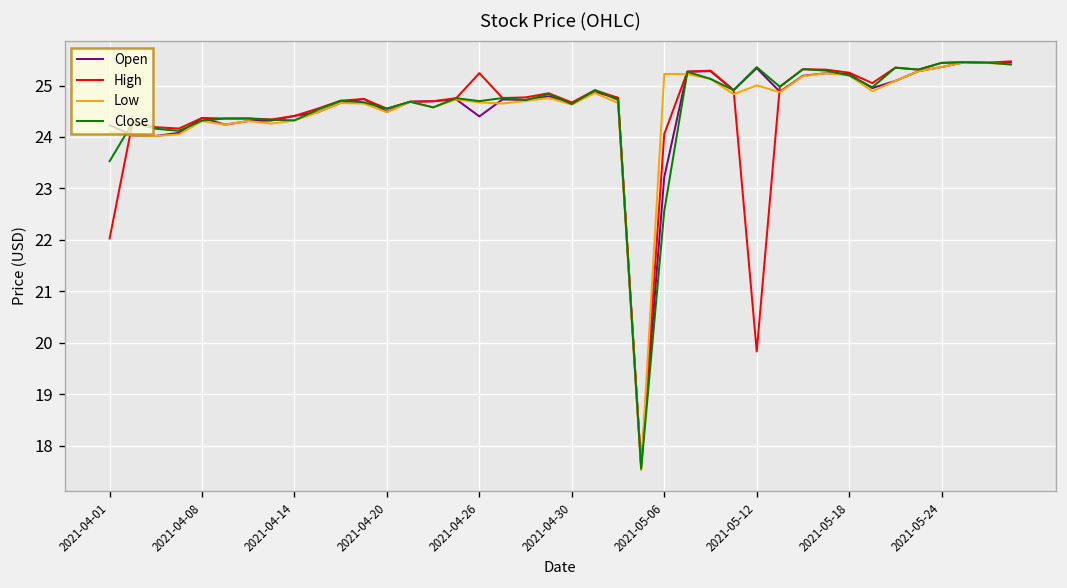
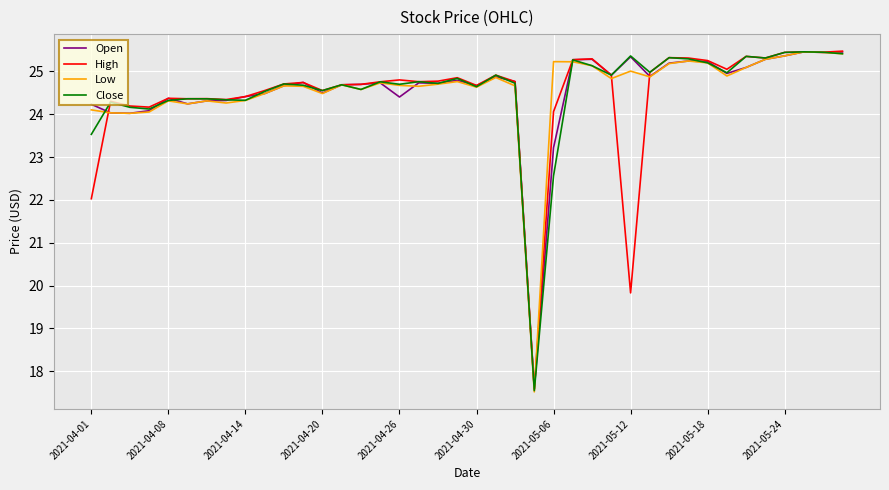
High, 2021-04-26: 25.2 -> 24.8
